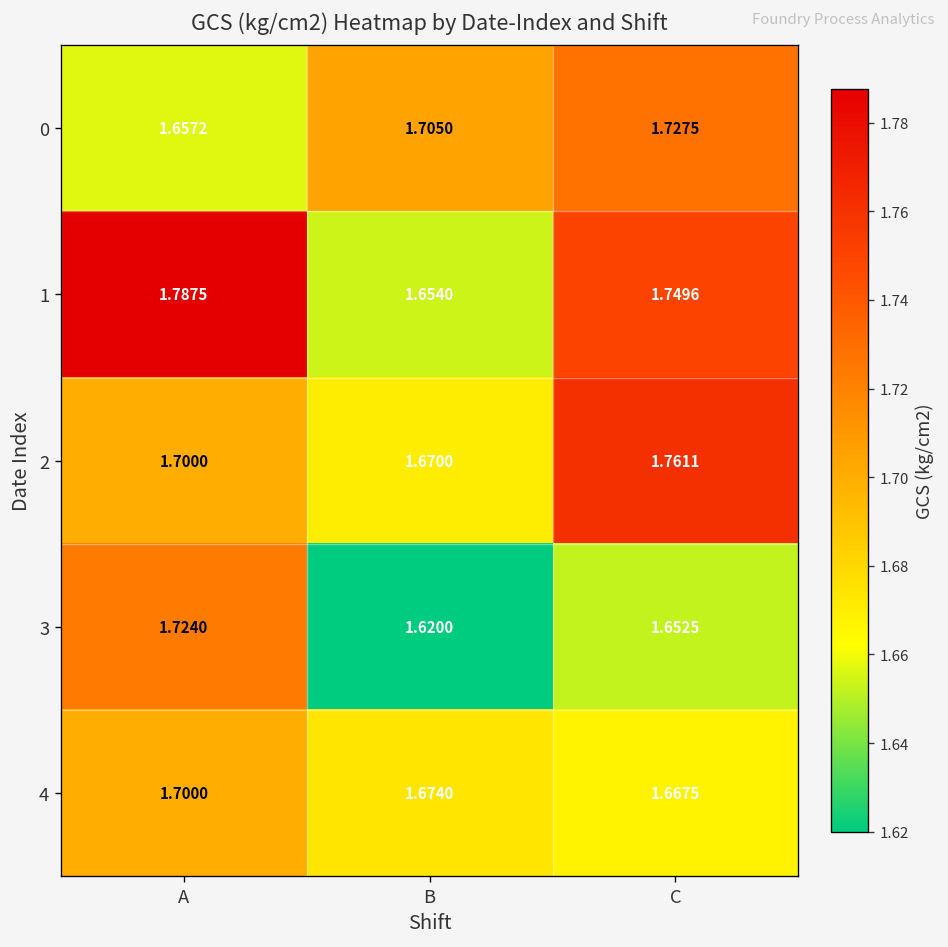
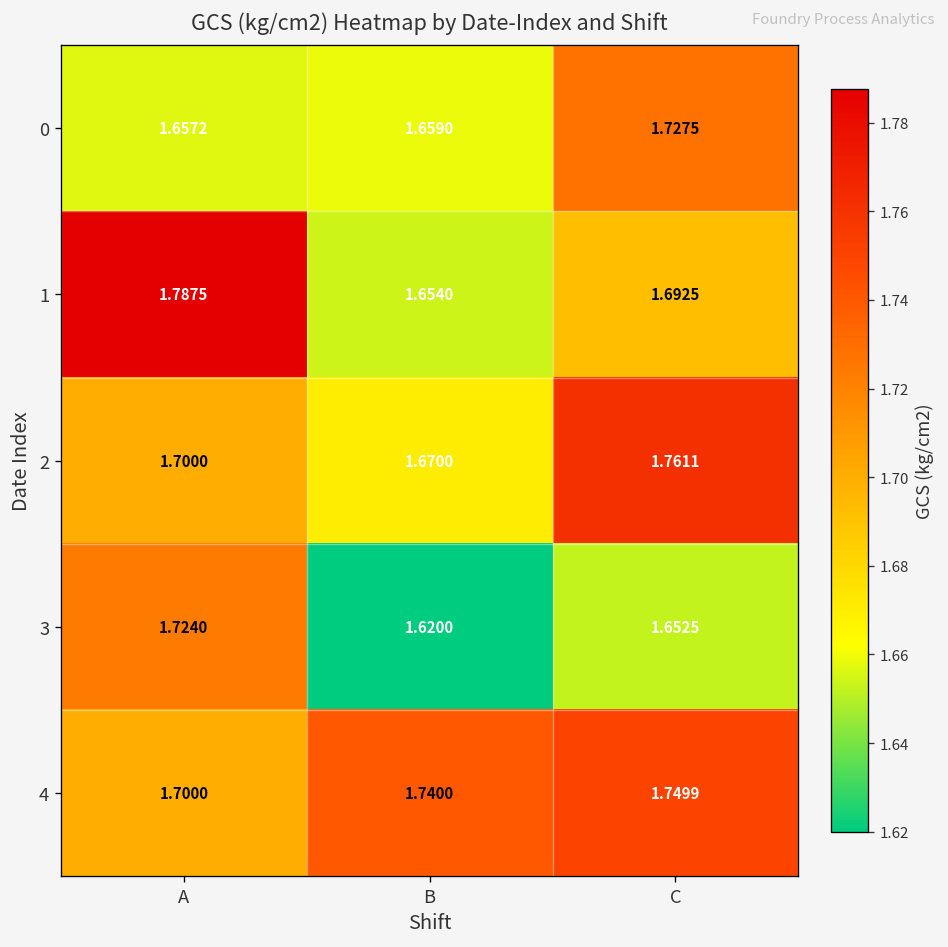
0, B: 1.7050 -> 1.6590
1, C: 1.7496 -> 1.6925
4, B: 1.6740 -> 1.7400
4, C: 1.6675 -> 1.7499
